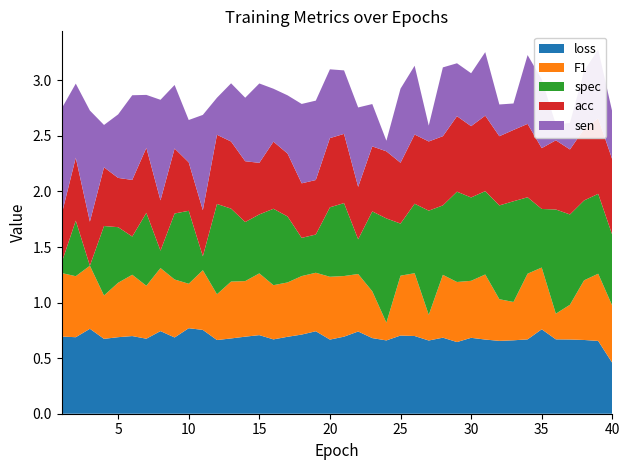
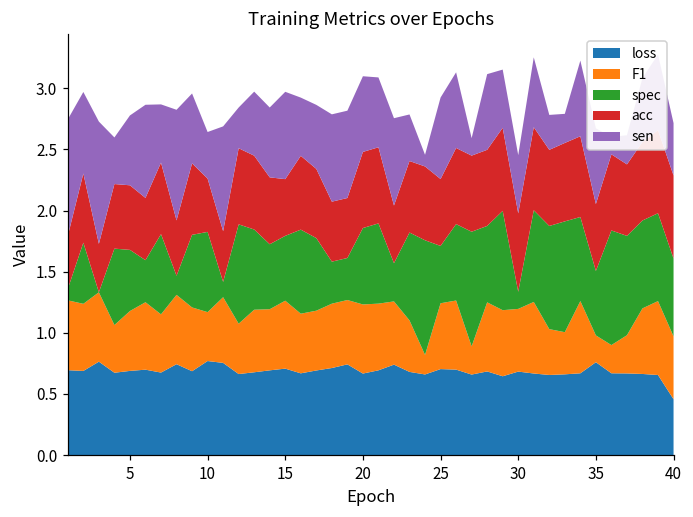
acc, 5: 0.44 -> 0.53
spec, 30: 0.75 -> 0.14
F1, 35: 0.56 -> 0.22
